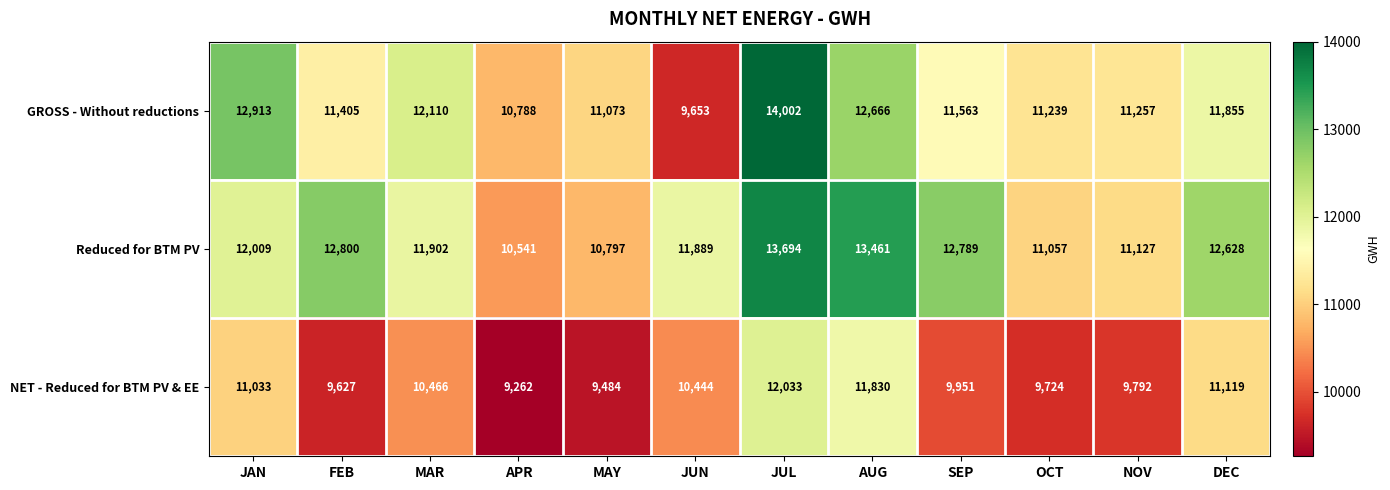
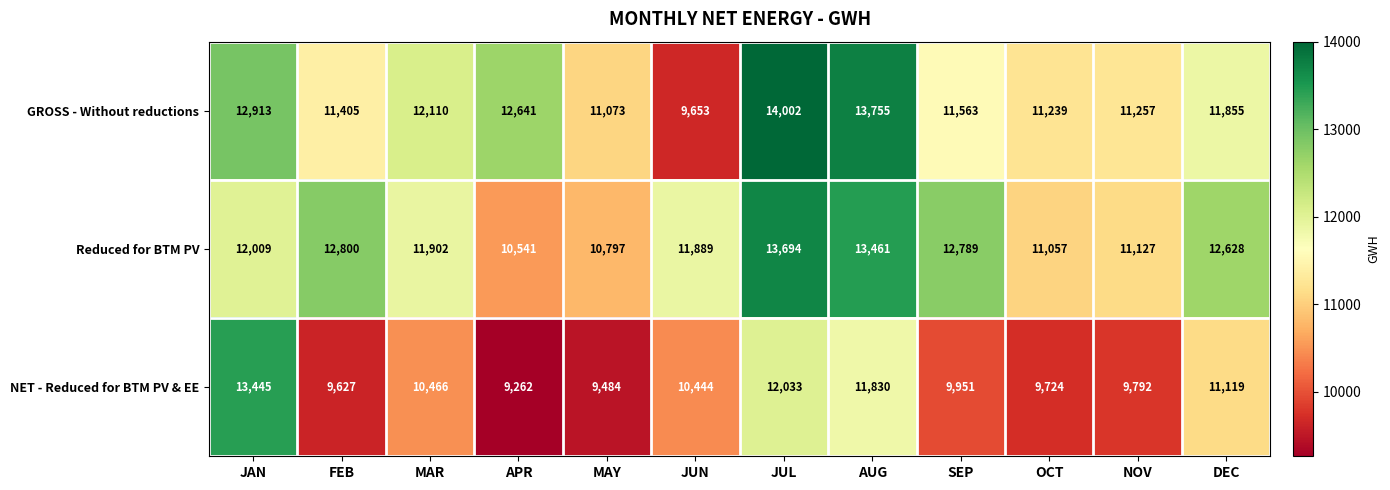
GROSS - Without reductions, APR: 10,788 -> 12,641
GROSS - Without reductions, AUG: 12,666 -> 13,755
NET - Reduced for BTM PV & EE, JAN: 11,033 -> 13,445
